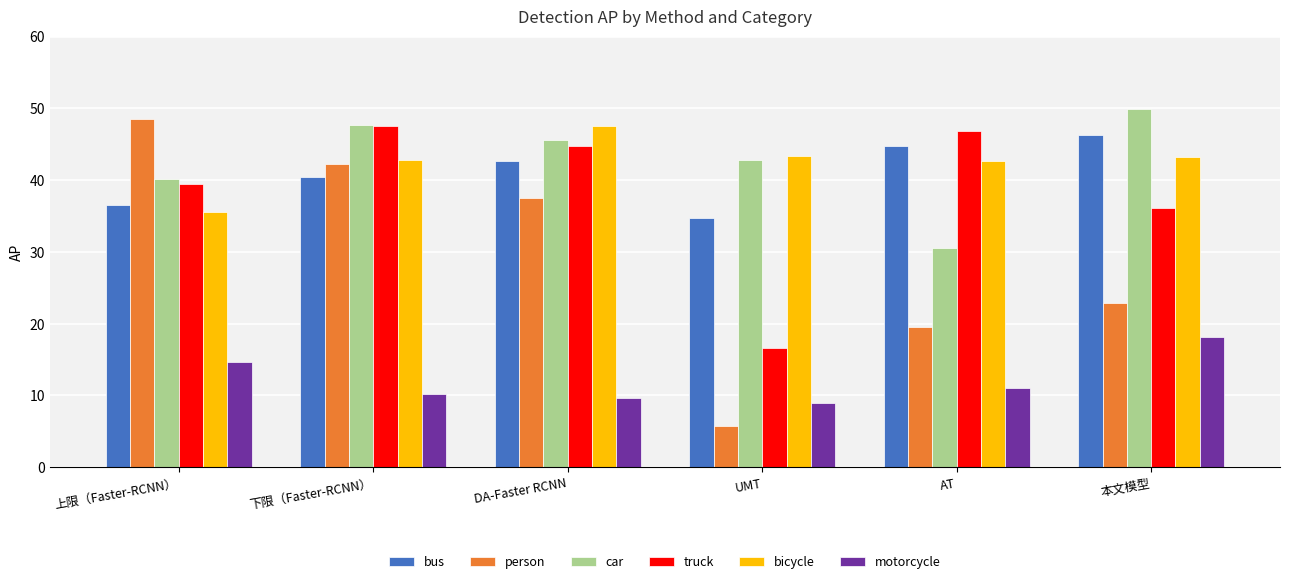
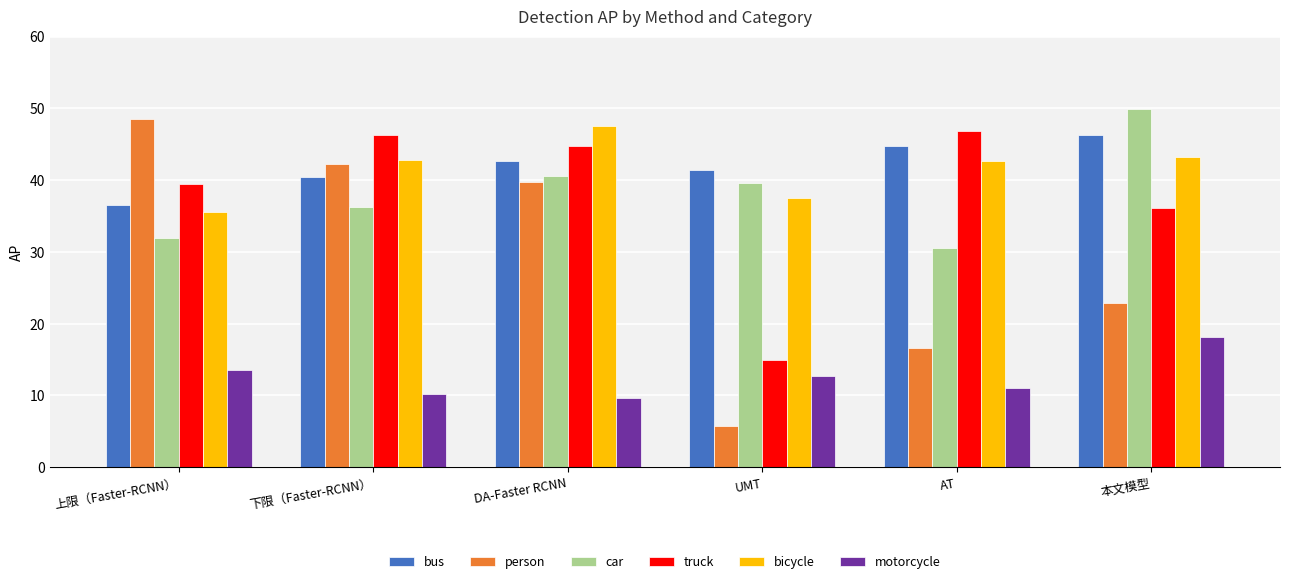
car, 上限（Faster-RCNN）: 40 -> 32
motorcycle, 上限（Faster-RCNN）: 15 -> 14
car, 下限（Faster-RCNN）: 48 -> 36
truck, 下限（Faster-RCNN）: 48 -> 46
person, DA-Faster RCNN: 38 -> 40
car, DA-Faster RCNN: 46 -> 41
bus, UMT: 35 -> 41
car, UMT: 43 -> 40
truck, UMT: 17 -> 15
bicycle, UMT: 43 -> 38
motorcycle, UMT: 9 -> 13
person, AT: 20 -> 17
